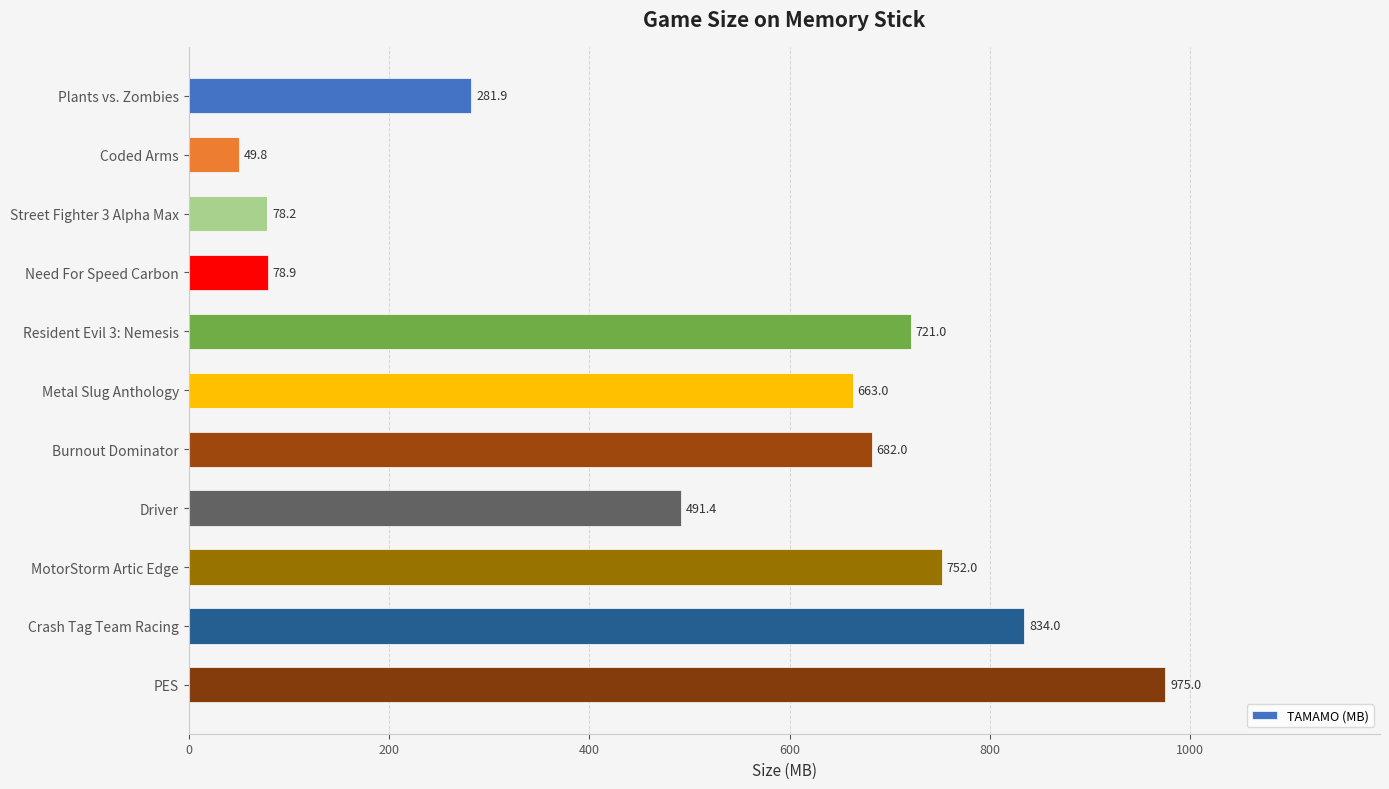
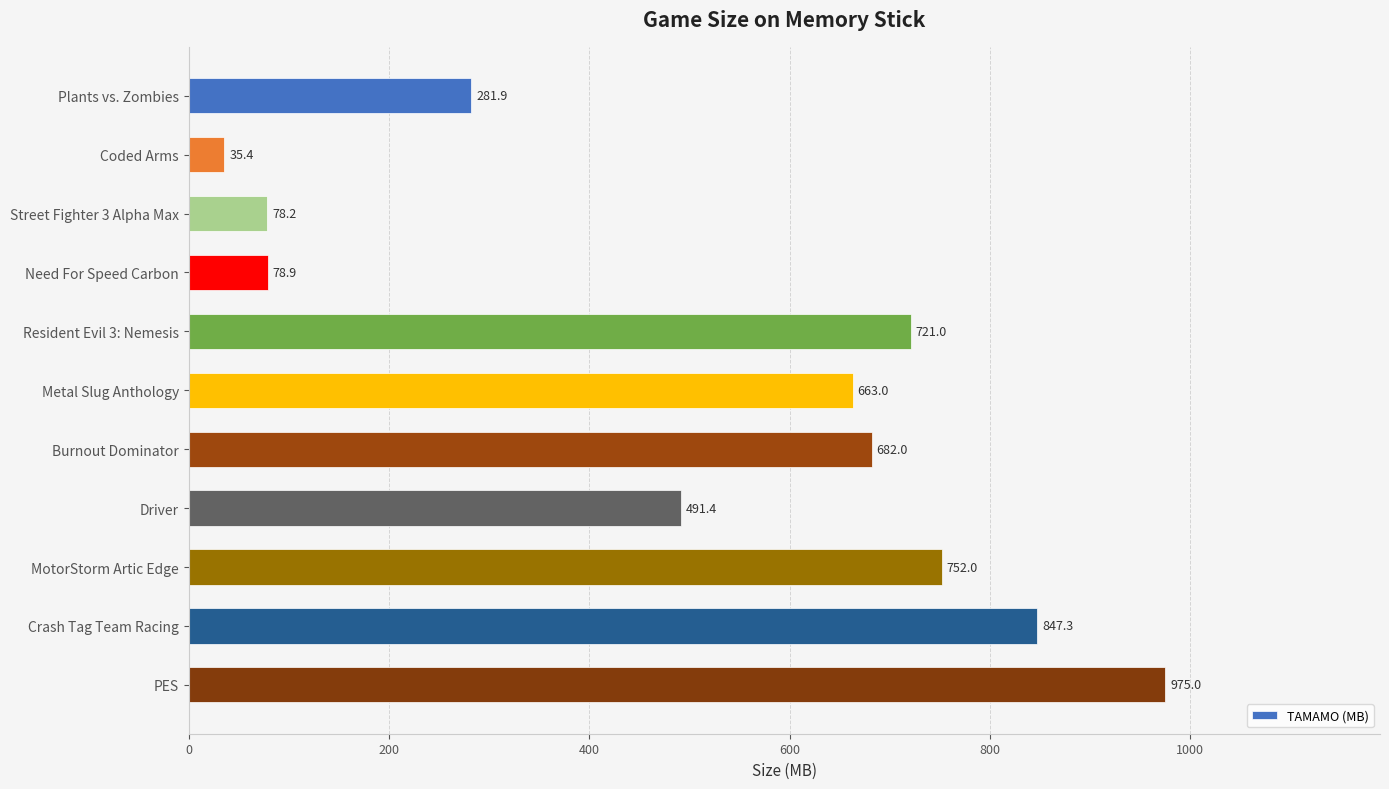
Coded Arms: 49.8 -> 35.4
Crash Tag Team Racing: 834.0 -> 847.3
